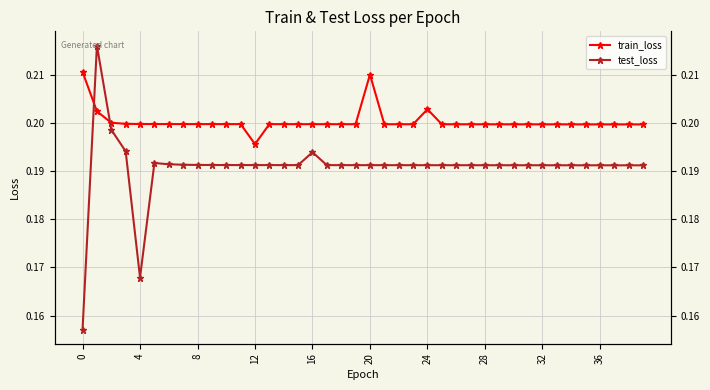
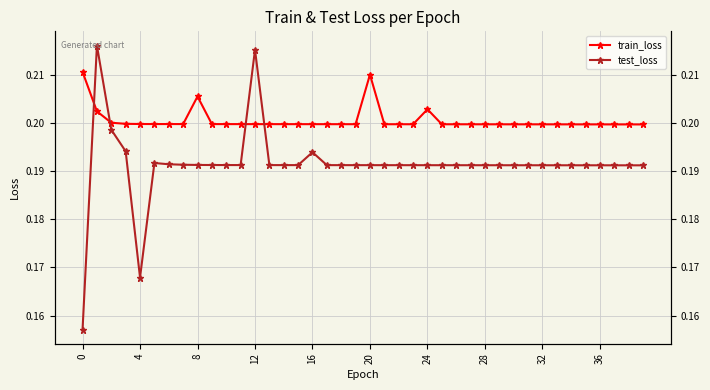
train_loss, 8: 0.200 -> 0.206
train_loss, 12: 0.196 -> 0.200
test_loss, 12: 0.191 -> 0.215
